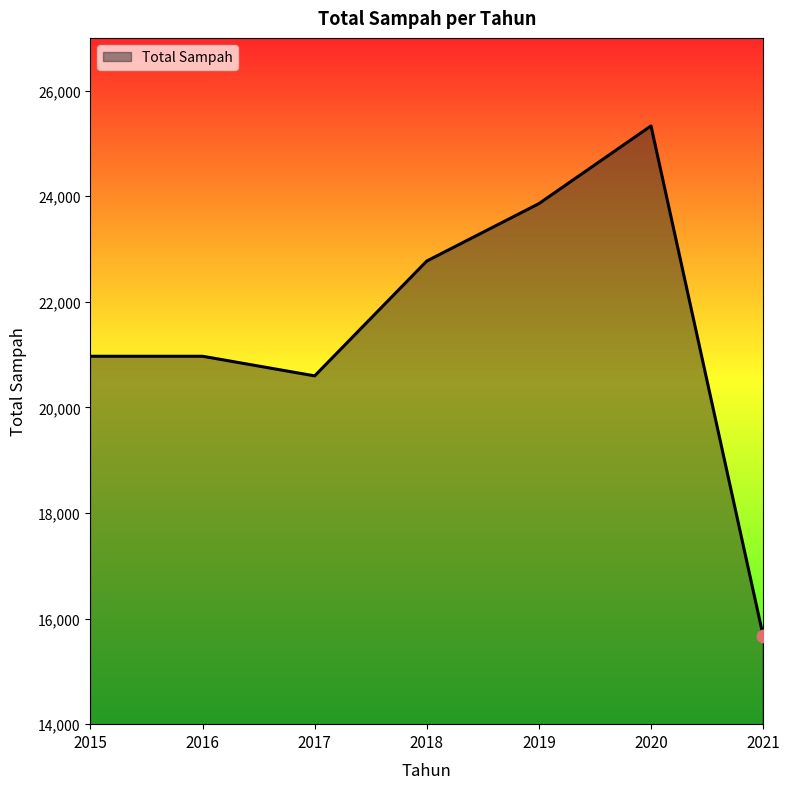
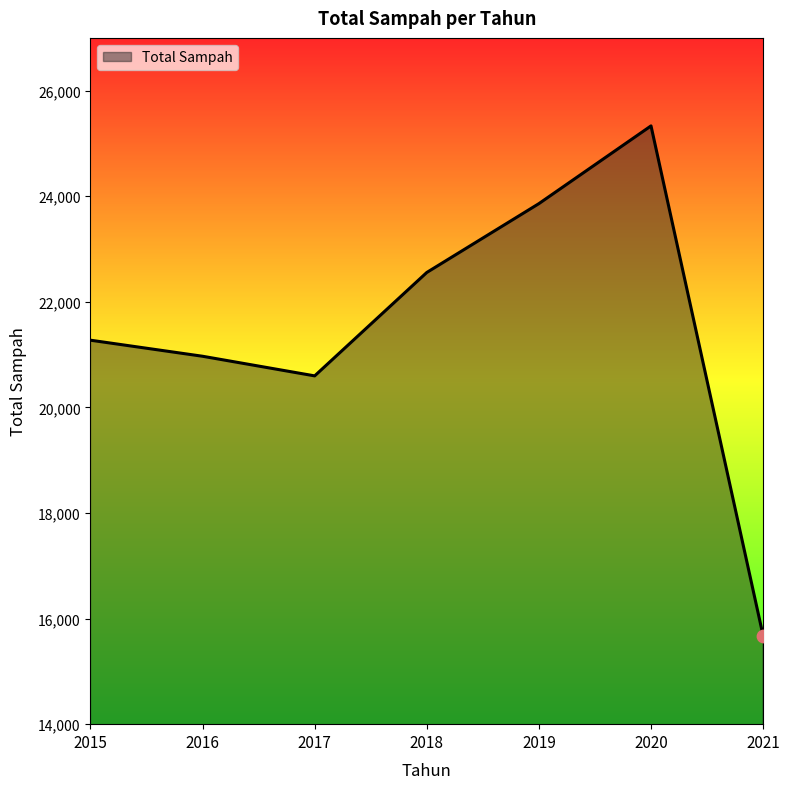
Total Sampah, 2015: 21,000 -> 21,300
Total Sampah, 2018: 22,800 -> 22,600
